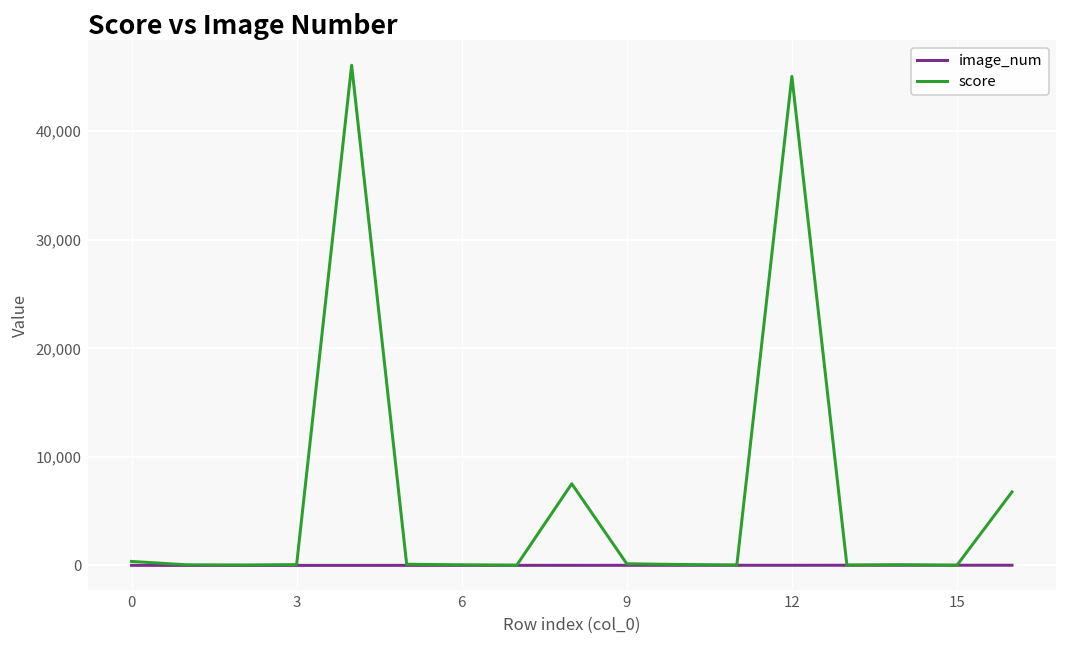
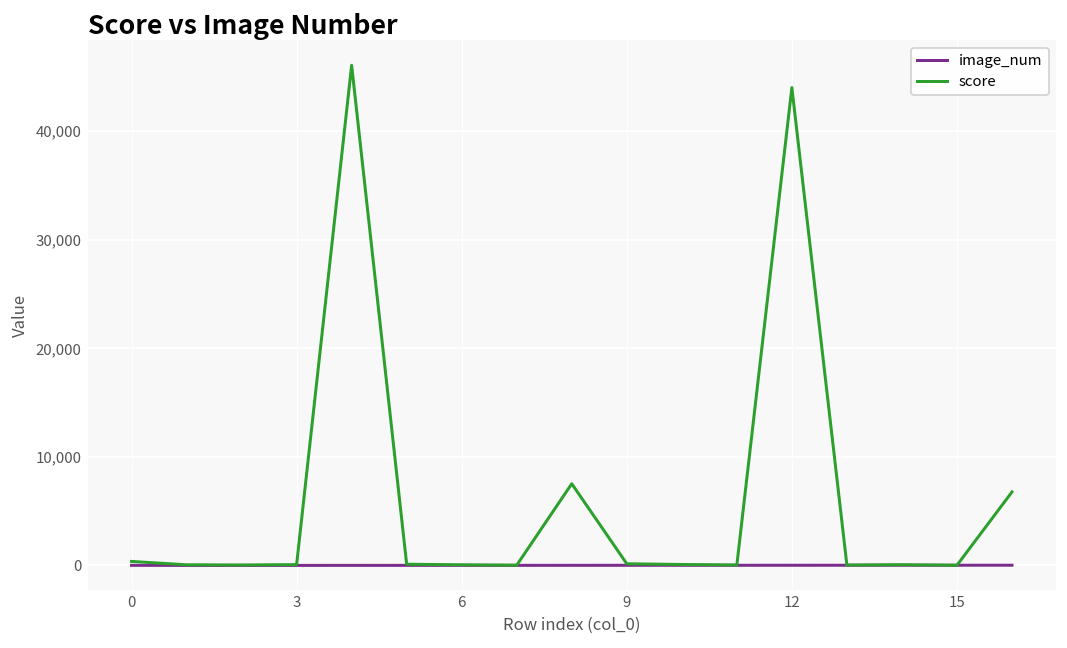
score, 12: 45,000 -> 44,000
